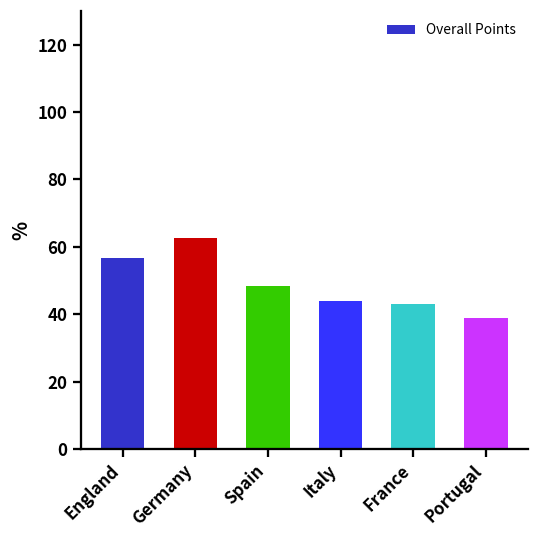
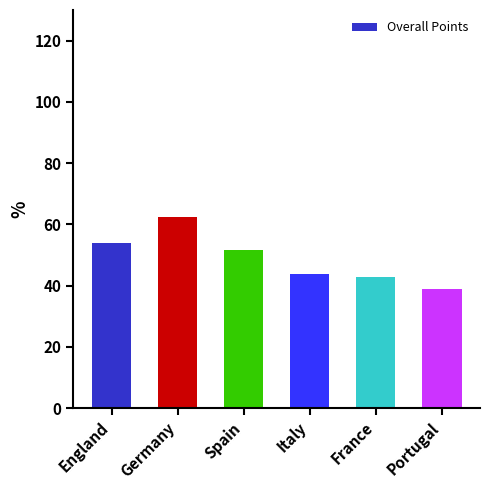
England: 57 -> 54
Spain: 48 -> 52
